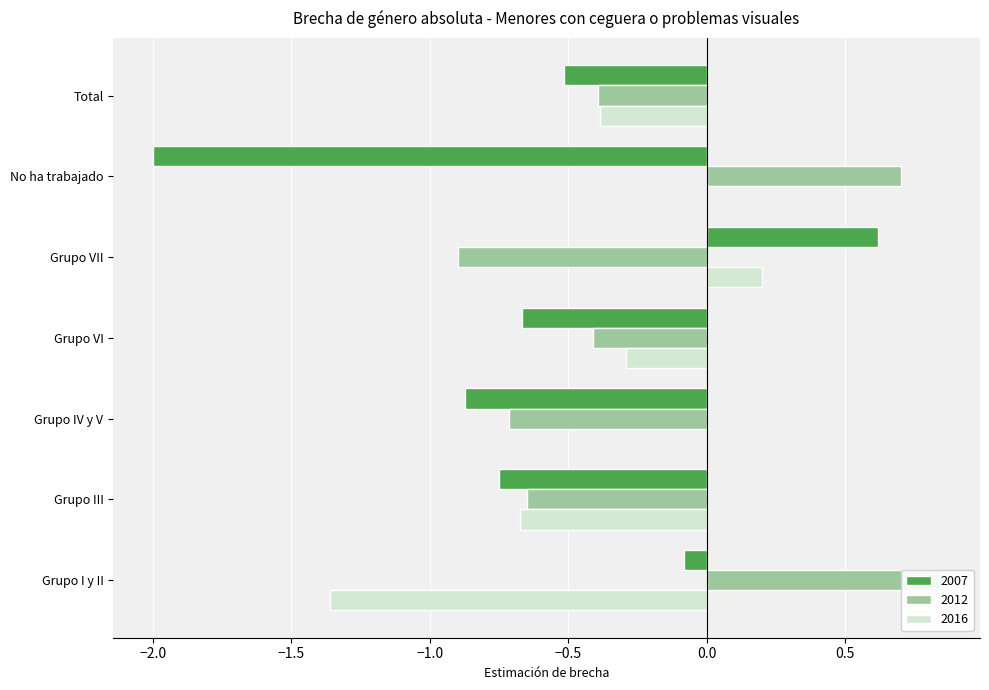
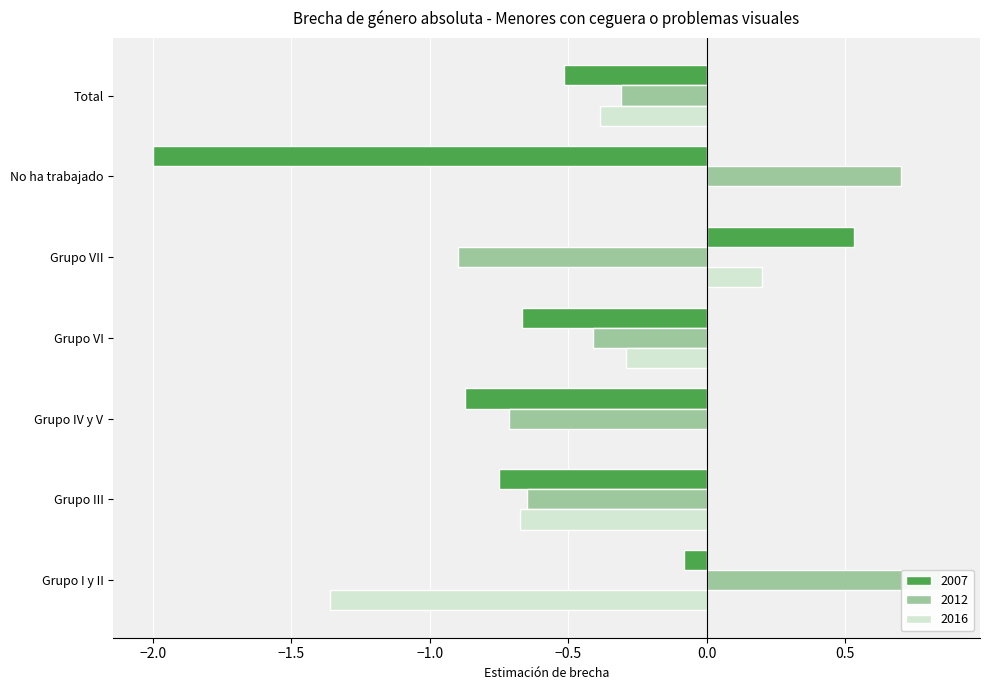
2012, Total: -0.39 -> -0.31
2007, Grupo VII: 0.62 -> 0.53
